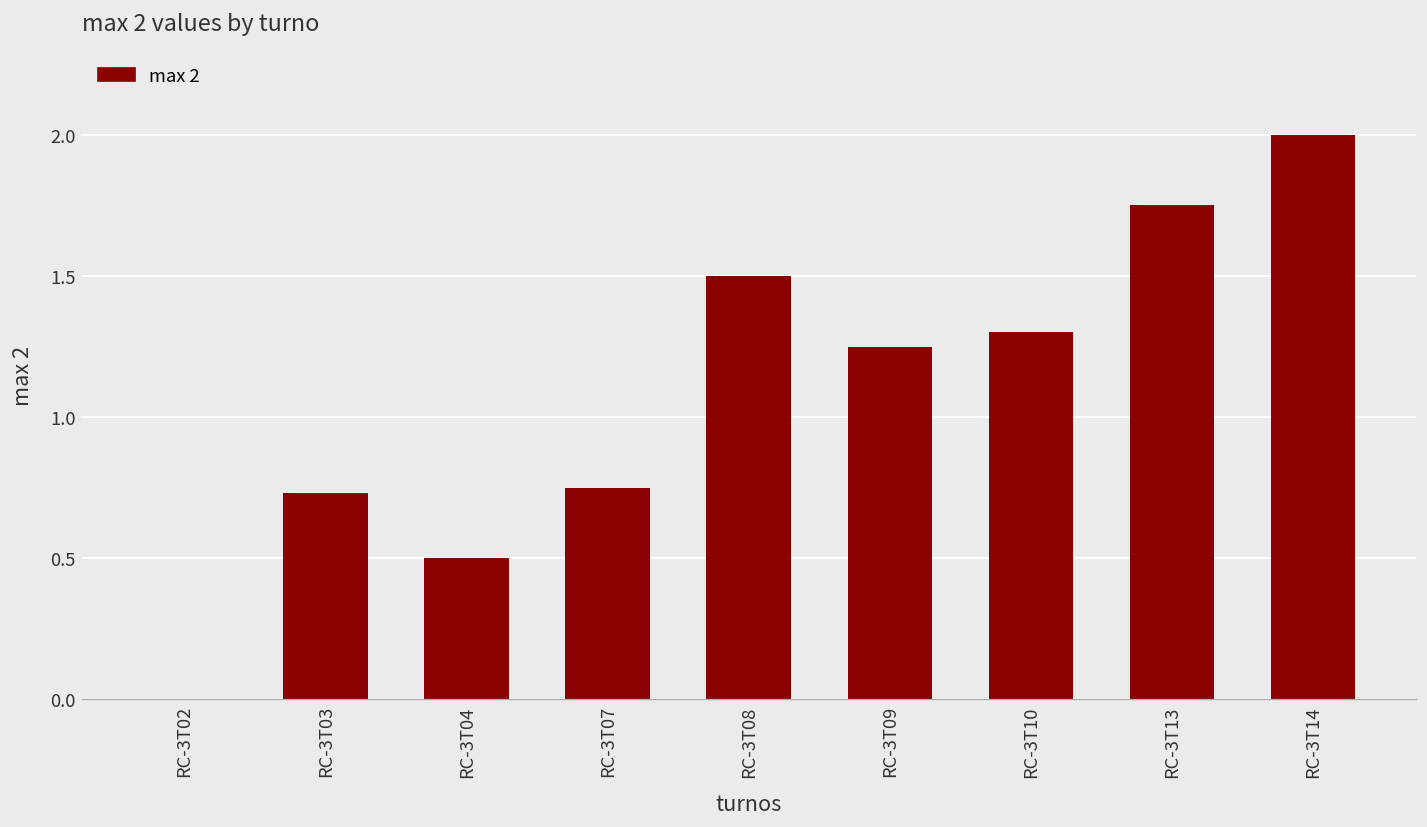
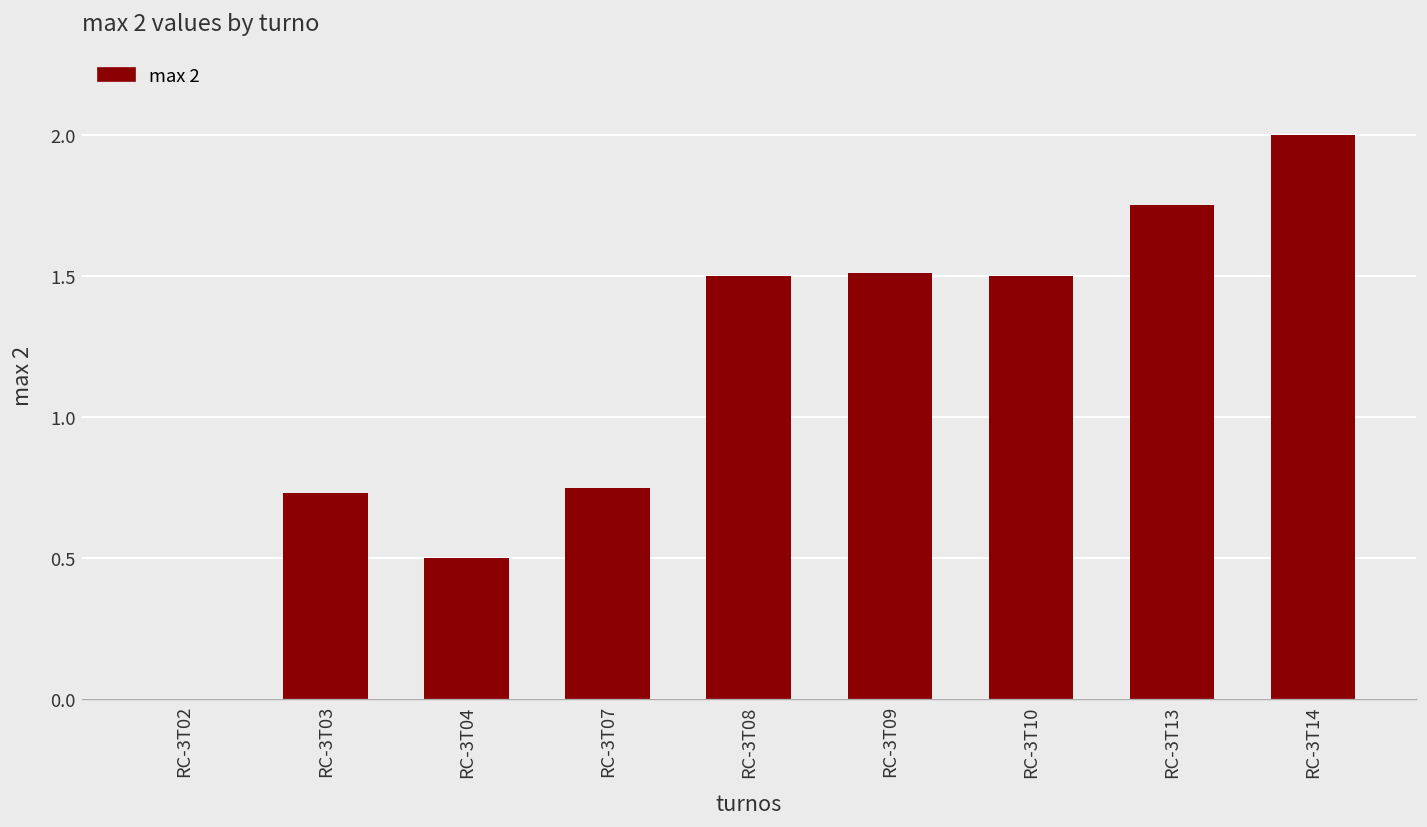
RC-3T09: 1.25 -> 1.51
RC-3T10: 1.3 -> 1.5
